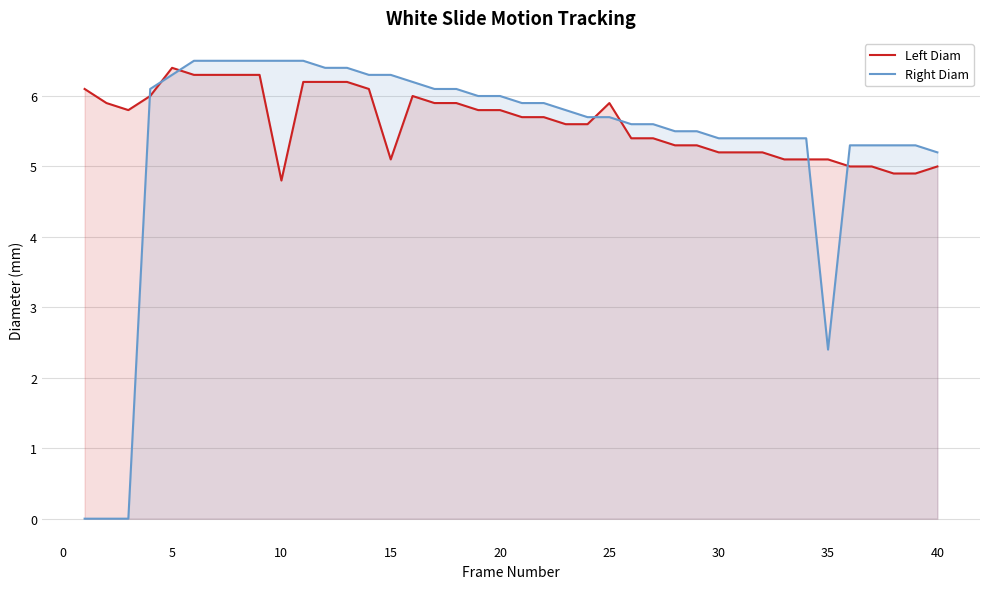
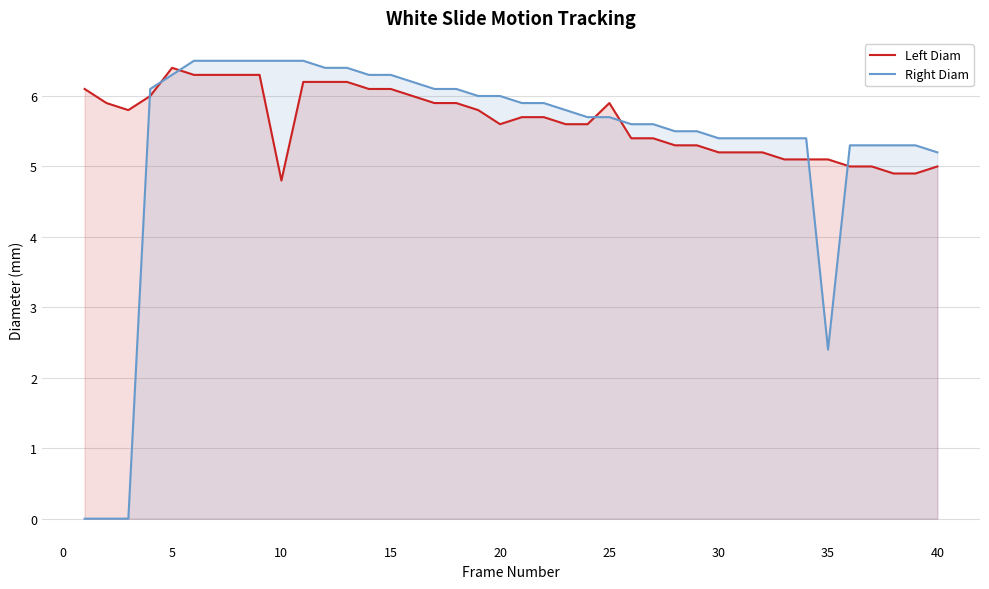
Left Diam, 15: 5.1 -> 6.1
Left Diam, 20: 5.8 -> 5.6
